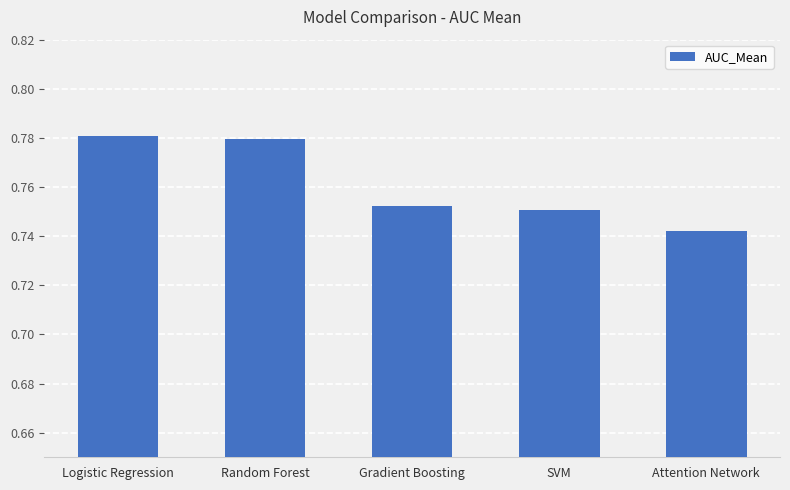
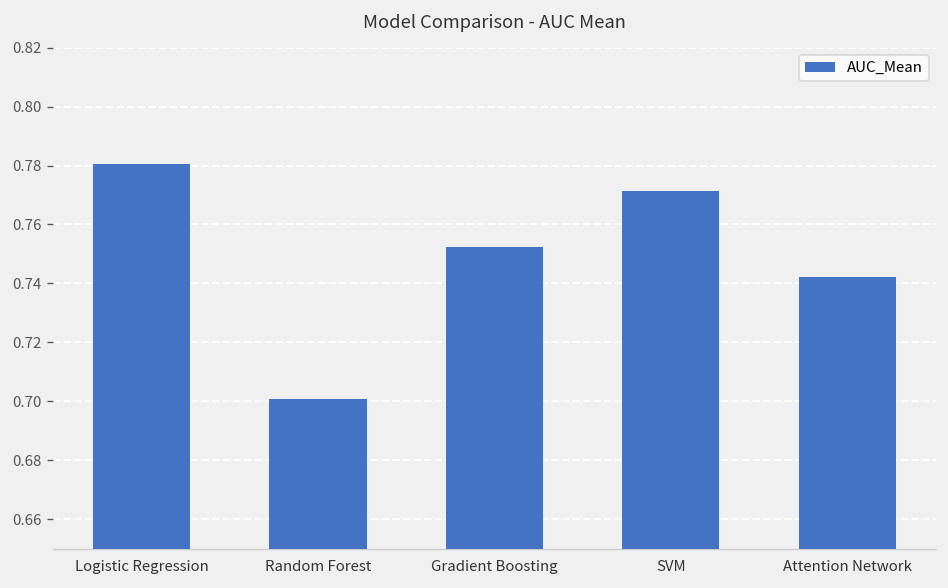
Random Forest: 0.780 -> 0.701
SVM: 0.751 -> 0.771
